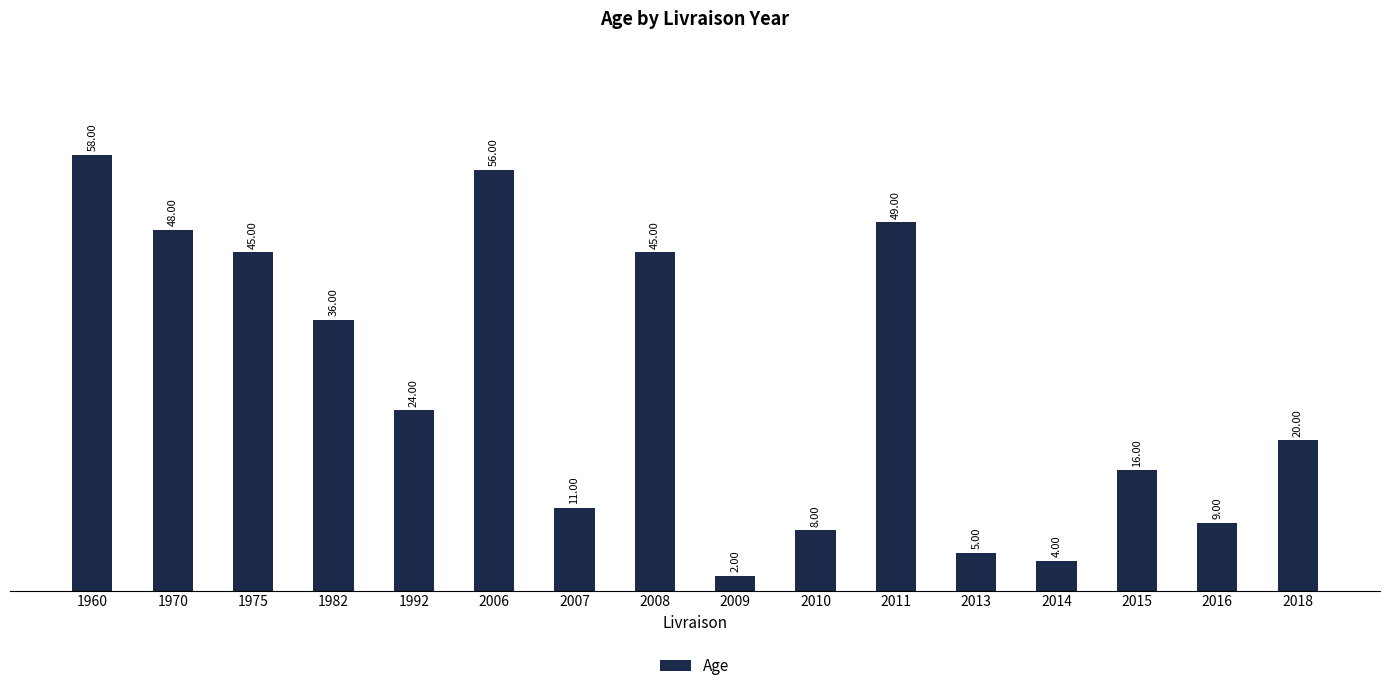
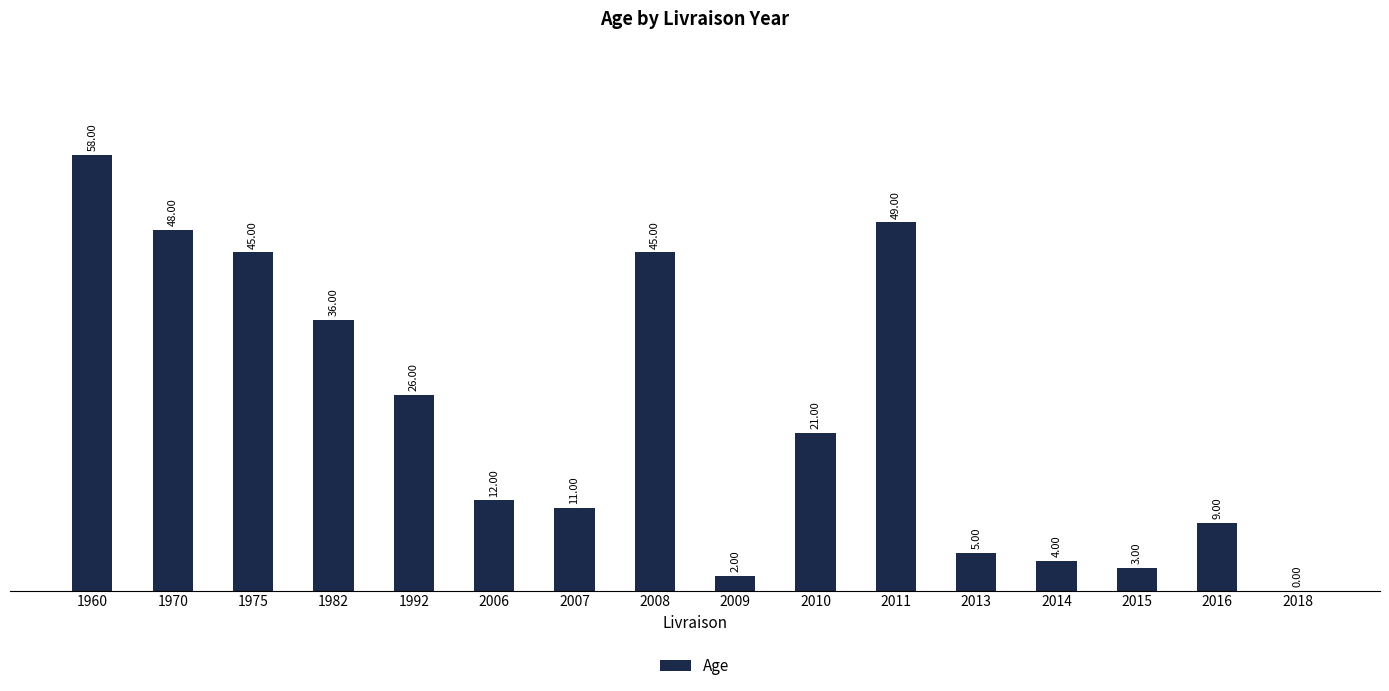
1992: 24.00 -> 26.00
2006: 56.00 -> 12.00
2010: 8.00 -> 21.00
2015: 16.00 -> 3.00
2018: 20.00 -> 0.00
